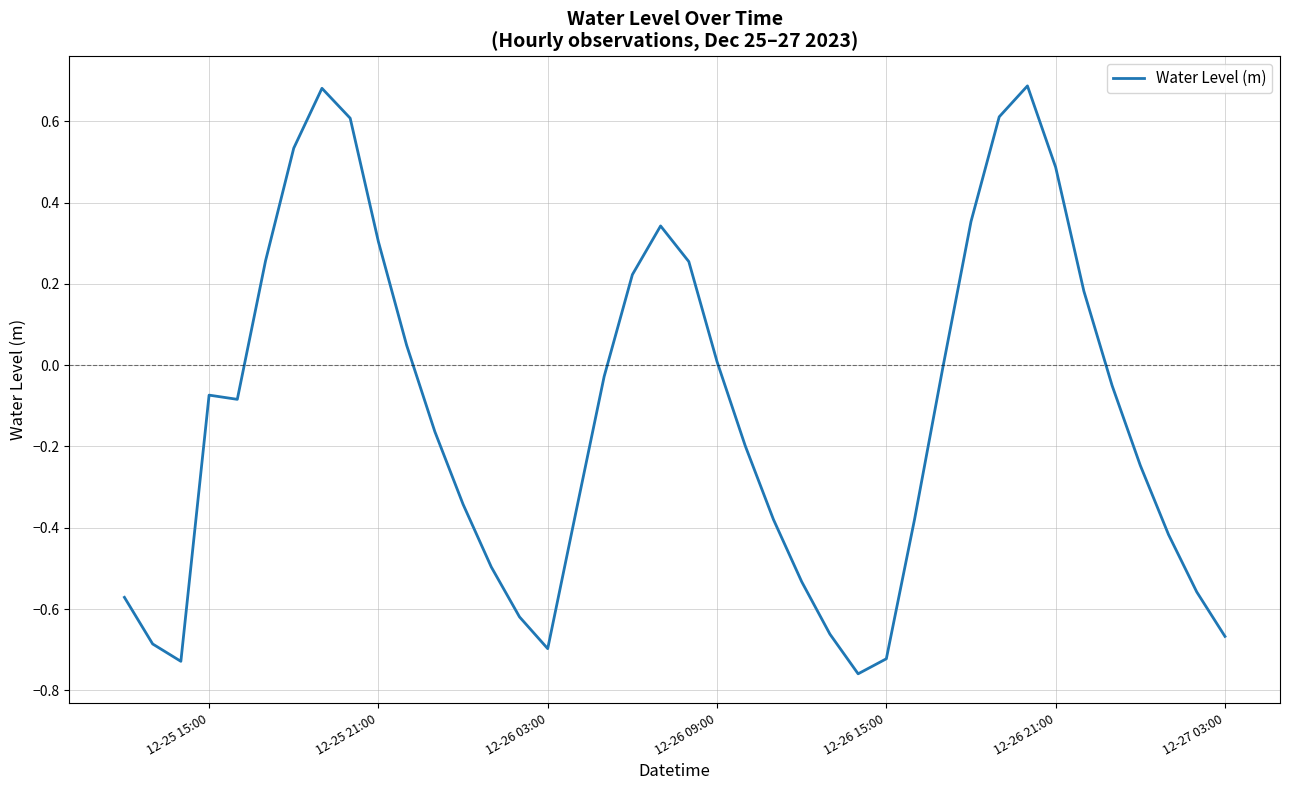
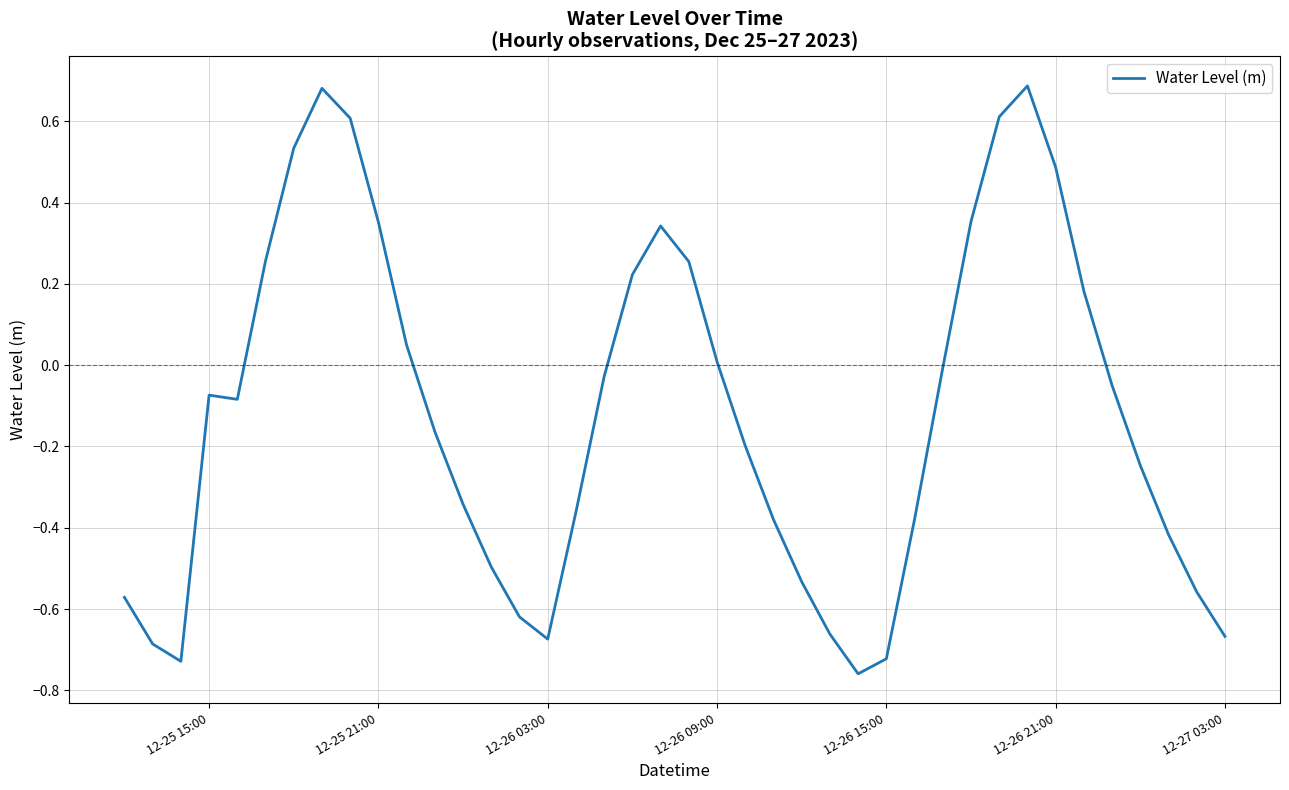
12-25 21:00: 0.30 -> 0.35
12-26 03:00: -0.70 -> -0.67
